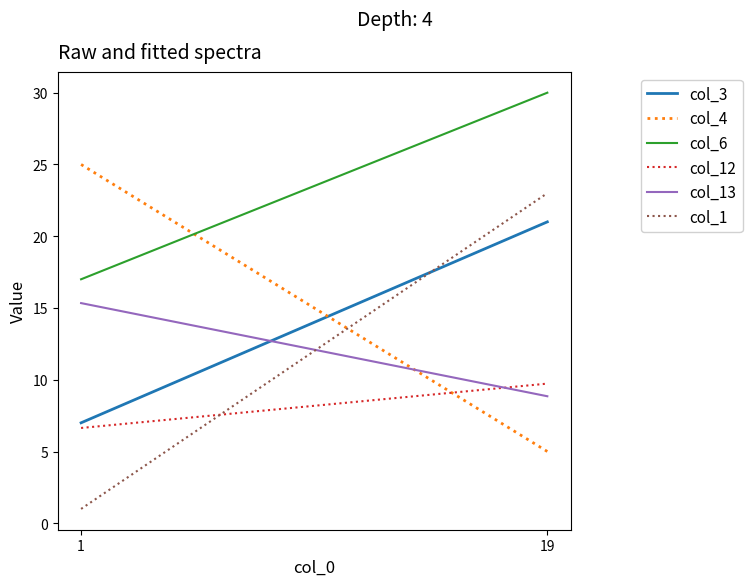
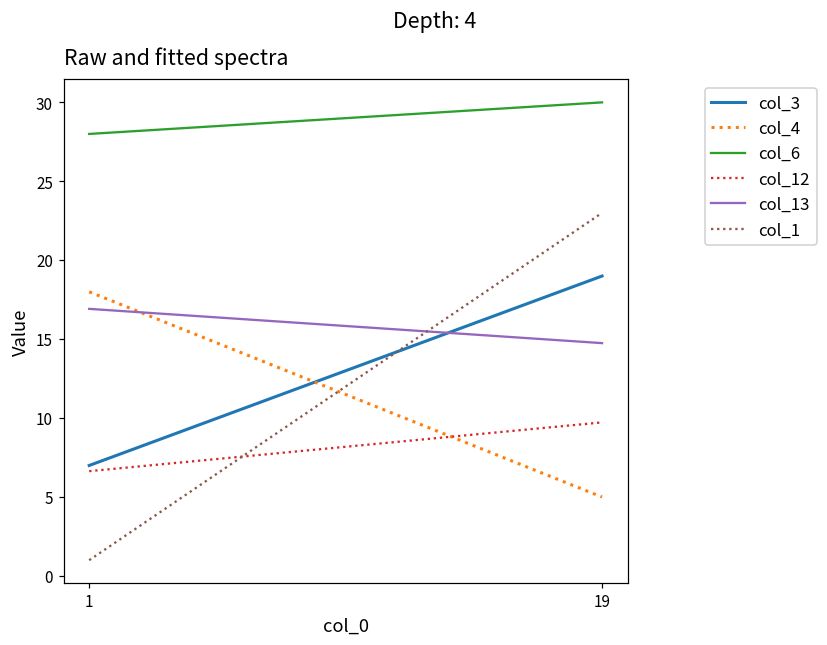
col_4, 1: 25 -> 18
col_6, 1: 17 -> 28
col_13, 1: 15.3 -> 16.9
col_3, 19: 21 -> 19
col_13, 19: 8.9 -> 14.8
